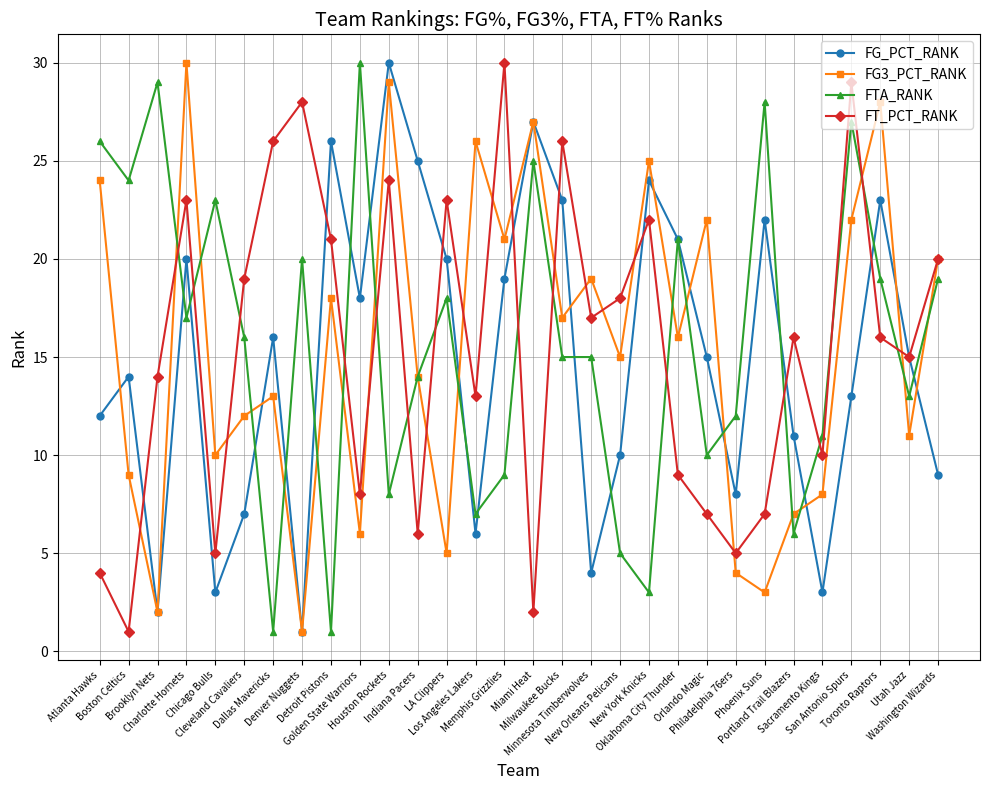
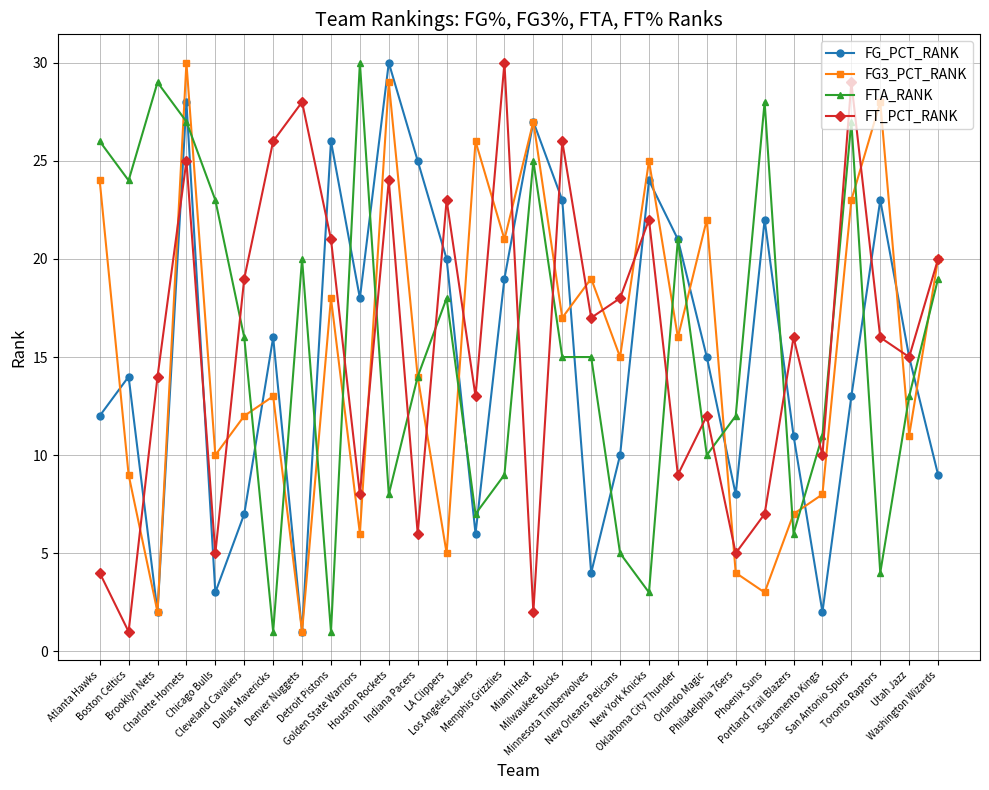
FG_PCT_RANK, Charlotte Hornets: 20 -> 28
FTA_RANK, Charlotte Hornets: 17 -> 27
FT_PCT_RANK, Charlotte Hornets: 23 -> 25
FT_PCT_RANK, Orlando Magic: 7 -> 12
FG_PCT_RANK, Sacramento Kings: 3 -> 2
FG3_PCT_RANK, San Antonio Spurs: 22 -> 23
FTA_RANK, Toronto Raptors: 19 -> 4
